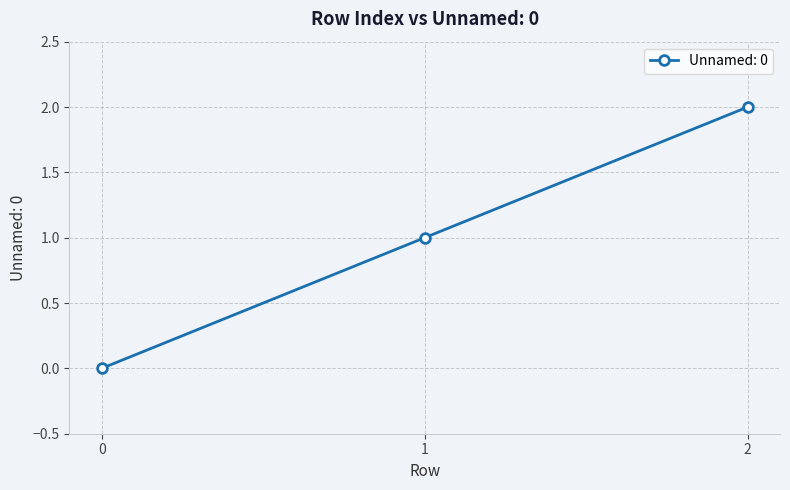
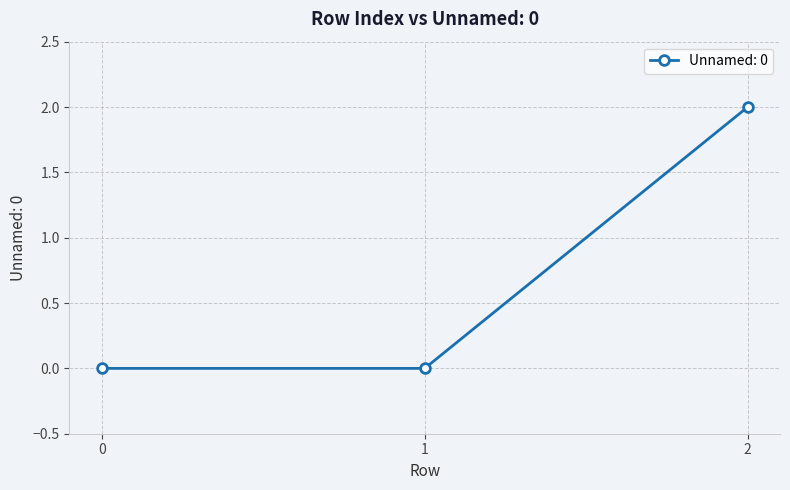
1: 1 -> 0
